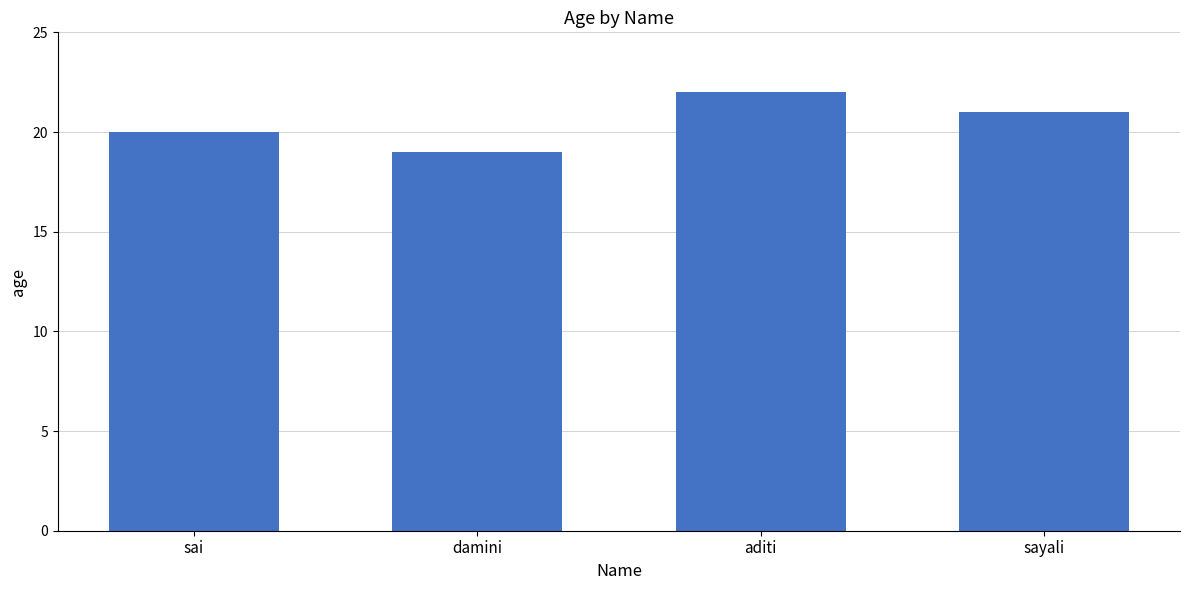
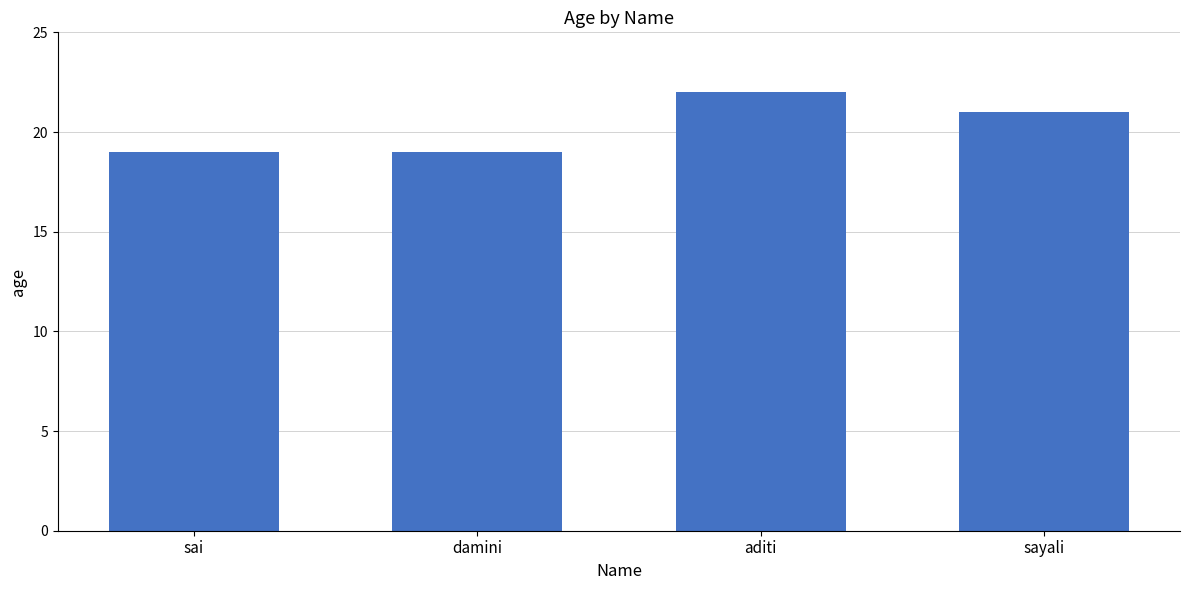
sai: 20 -> 19
